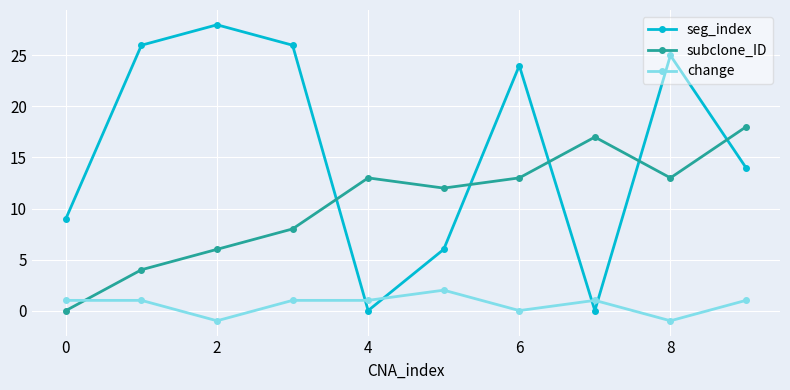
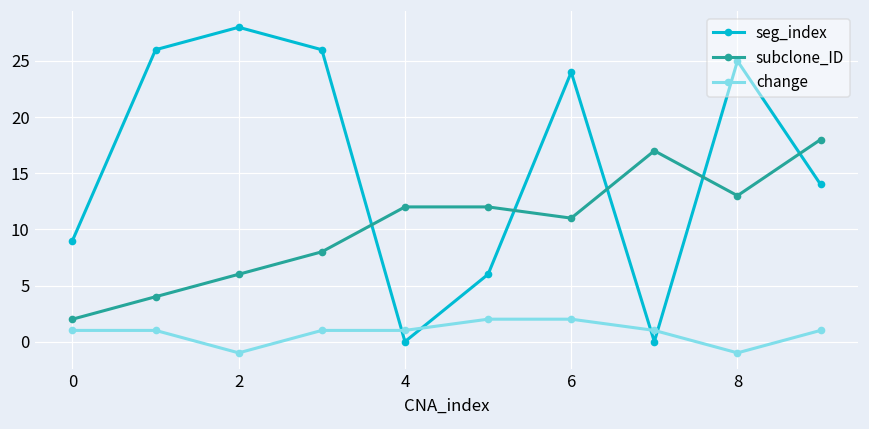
subclone_ID, 0: 0 -> 2
subclone_ID, 4: 13 -> 12
subclone_ID, 6: 13 -> 11
change, 6: 0 -> 2
